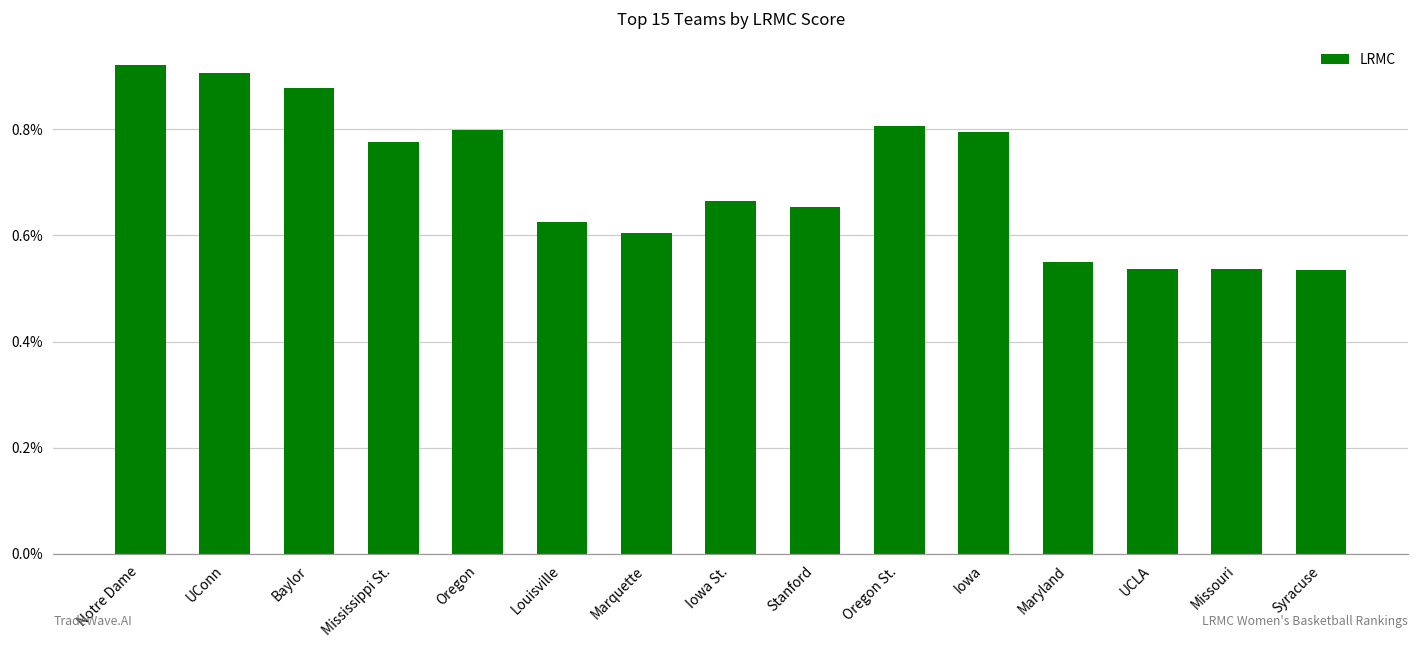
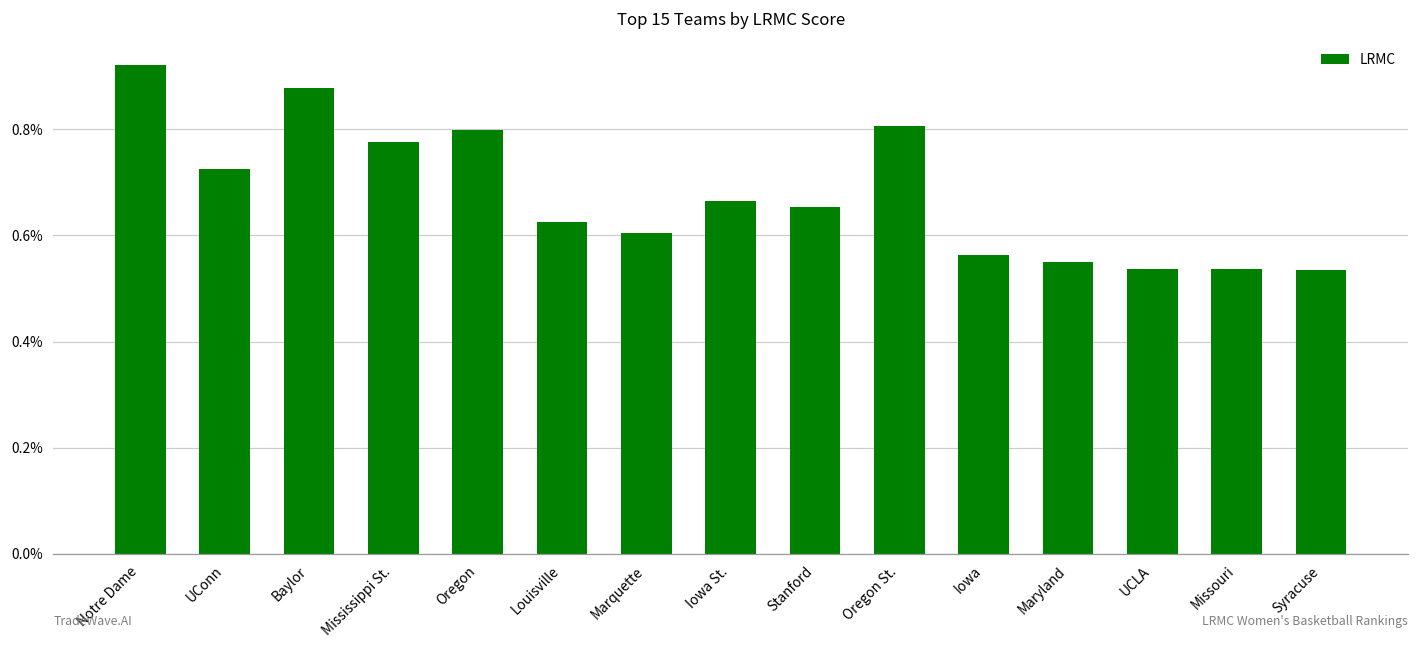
UConn: 0.91% -> 0.72%
Iowa: 0.79% -> 0.56%
